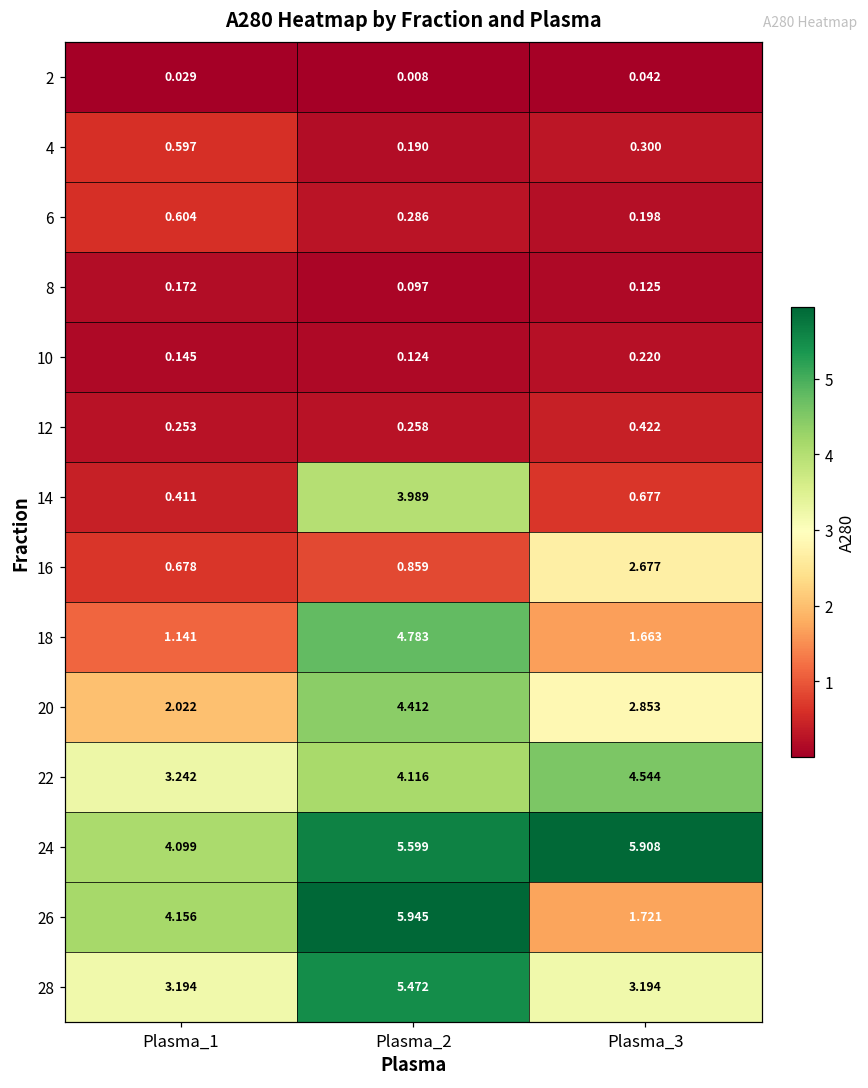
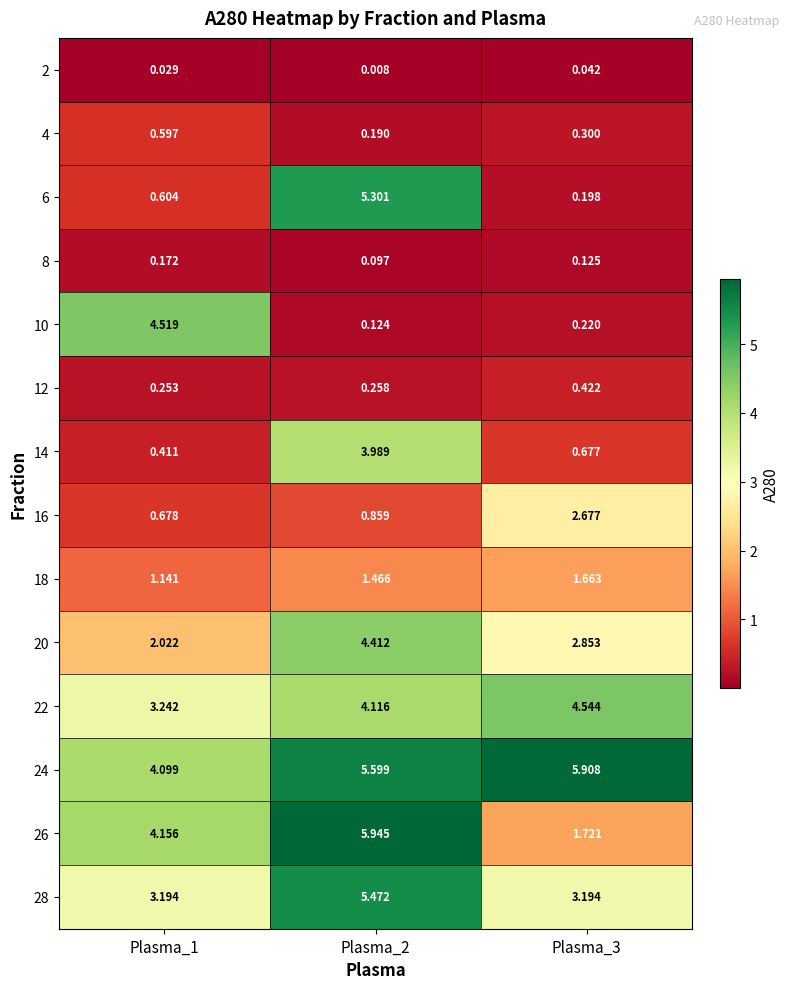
6, Plasma_2: 0.286 -> 5.301
10, Plasma_1: 0.145 -> 4.519
18, Plasma_2: 4.783 -> 1.466
